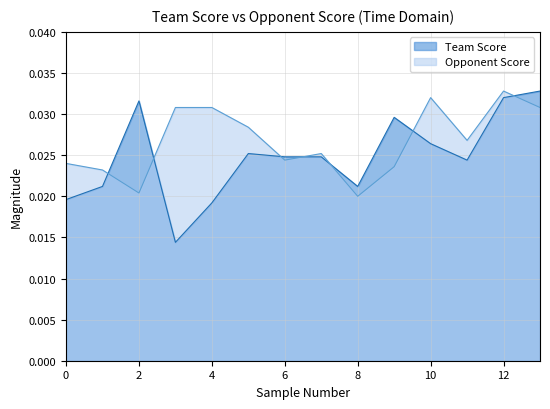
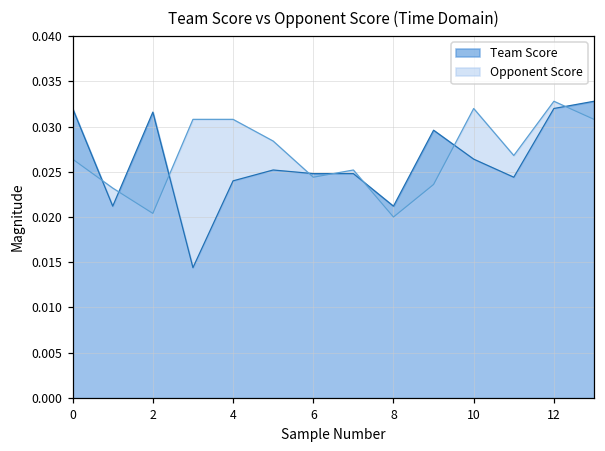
Team Score, 0: 0.020 -> 0.032
Opponent Score, 0: 0.024 -> 0.026
Team Score, 4: 0.019 -> 0.024
